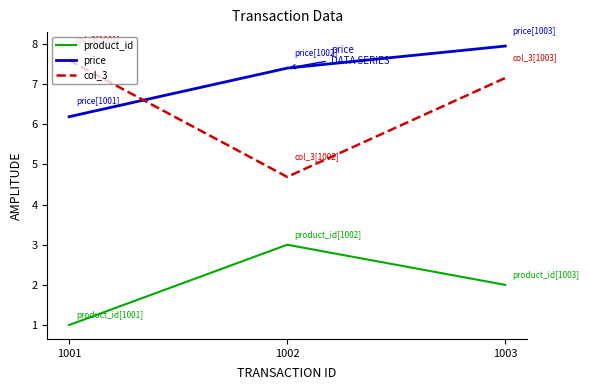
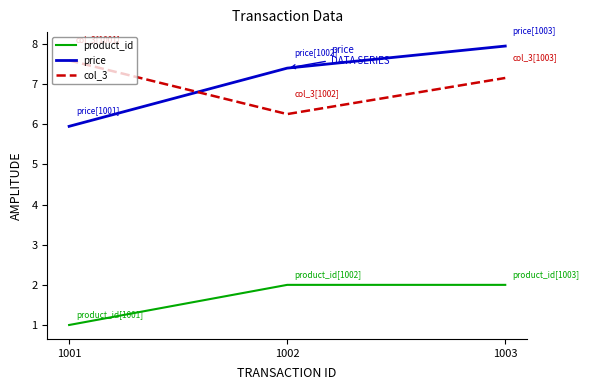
price, 1001: 6.2 -> 6.0
product_id, 1002: 3 -> 2
col_3, 1002: 4.7 -> 6.3
